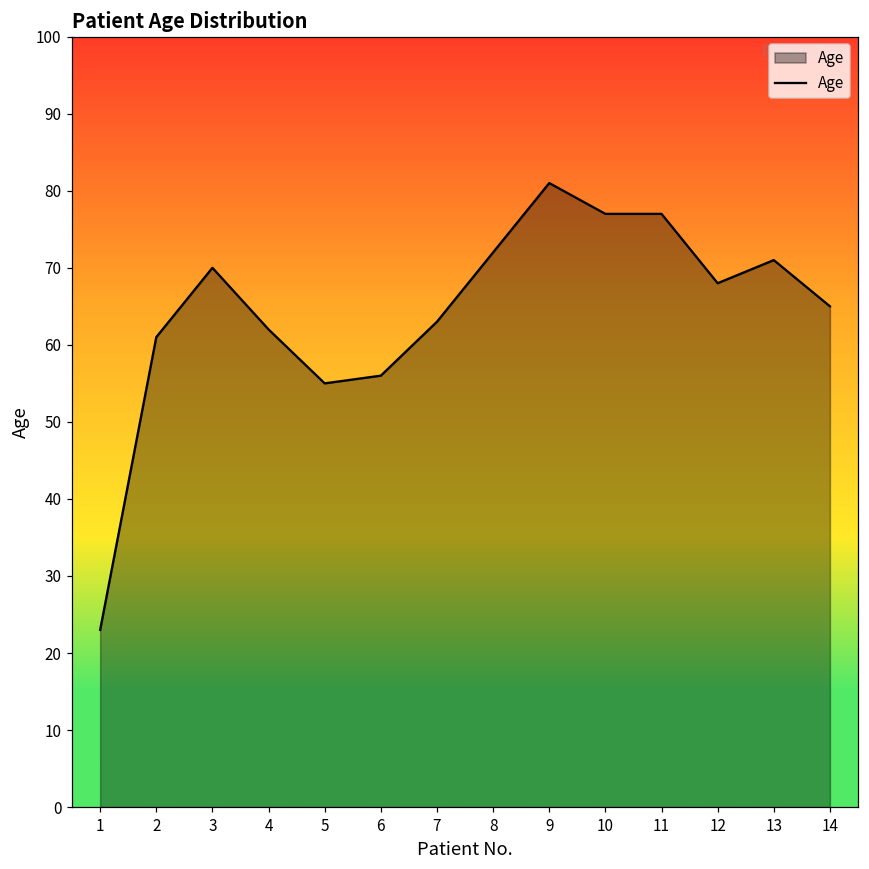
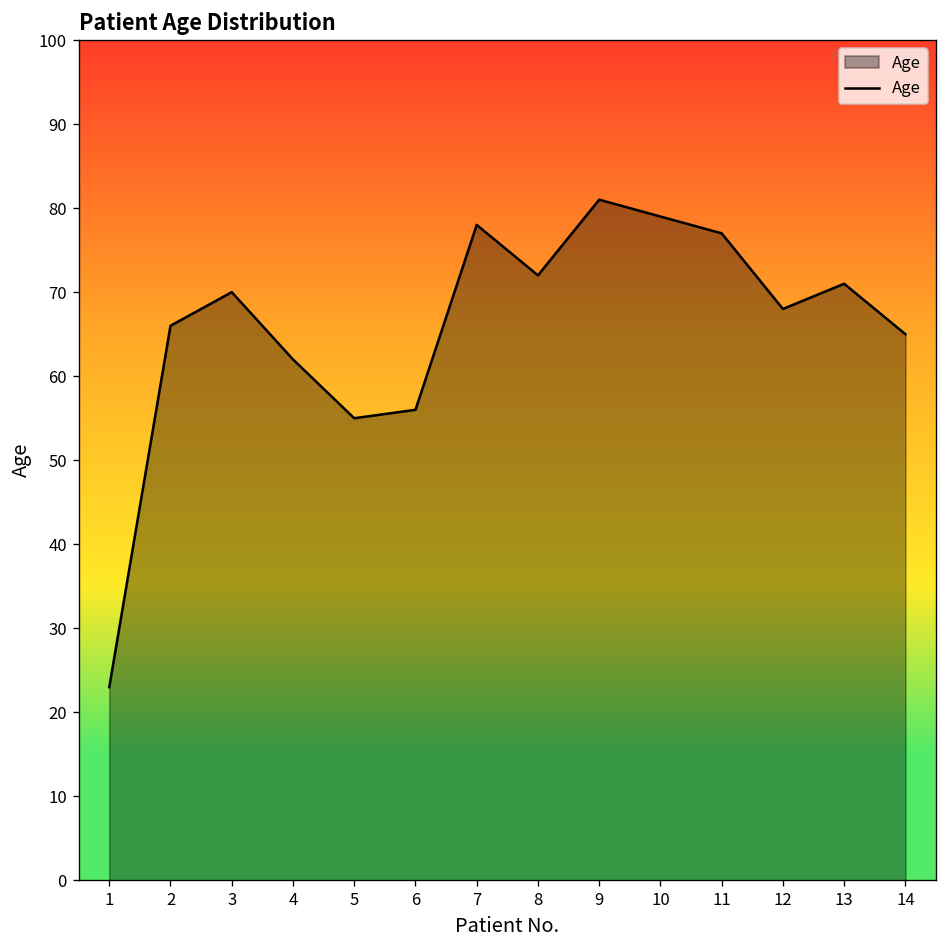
2: 61 -> 66
7: 63 -> 78
10: 77 -> 79
